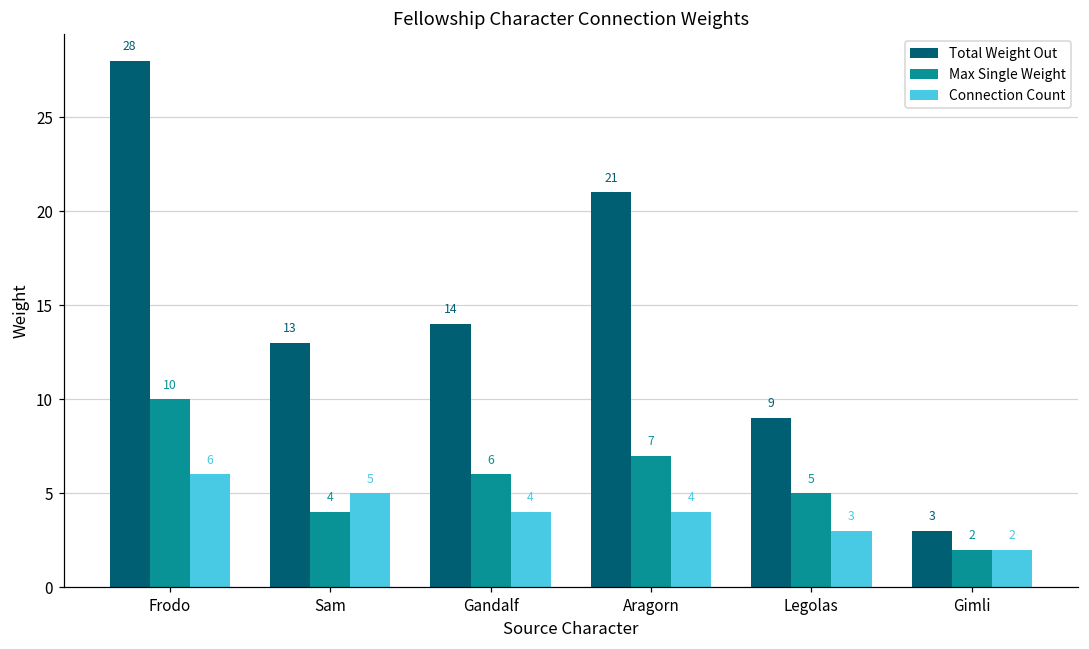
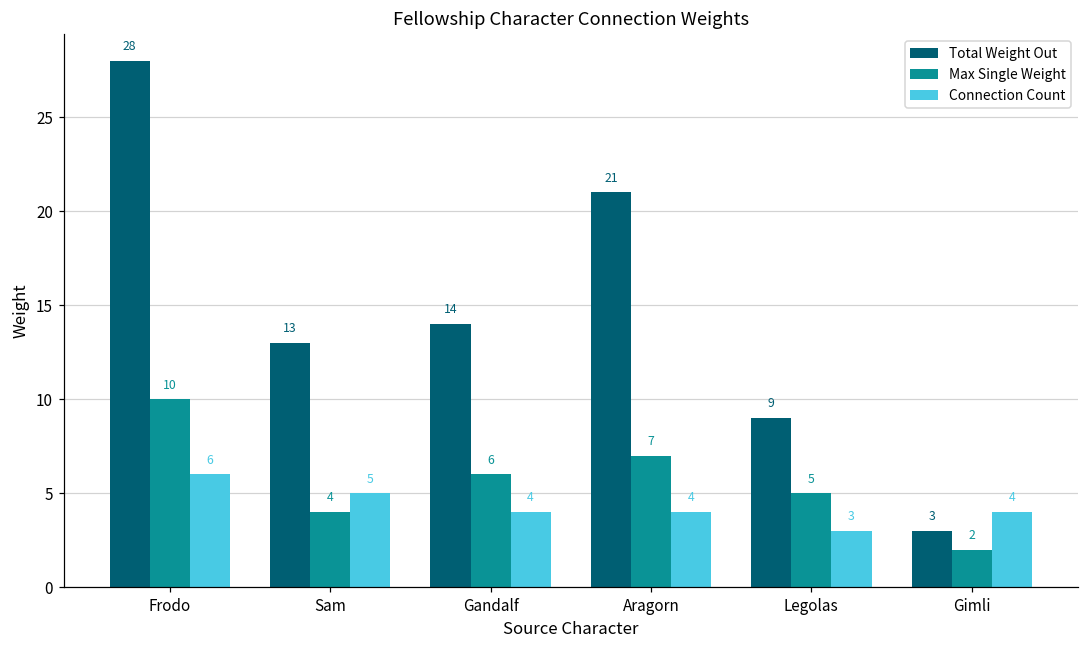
Connection Count, Gimli: 2 -> 4
